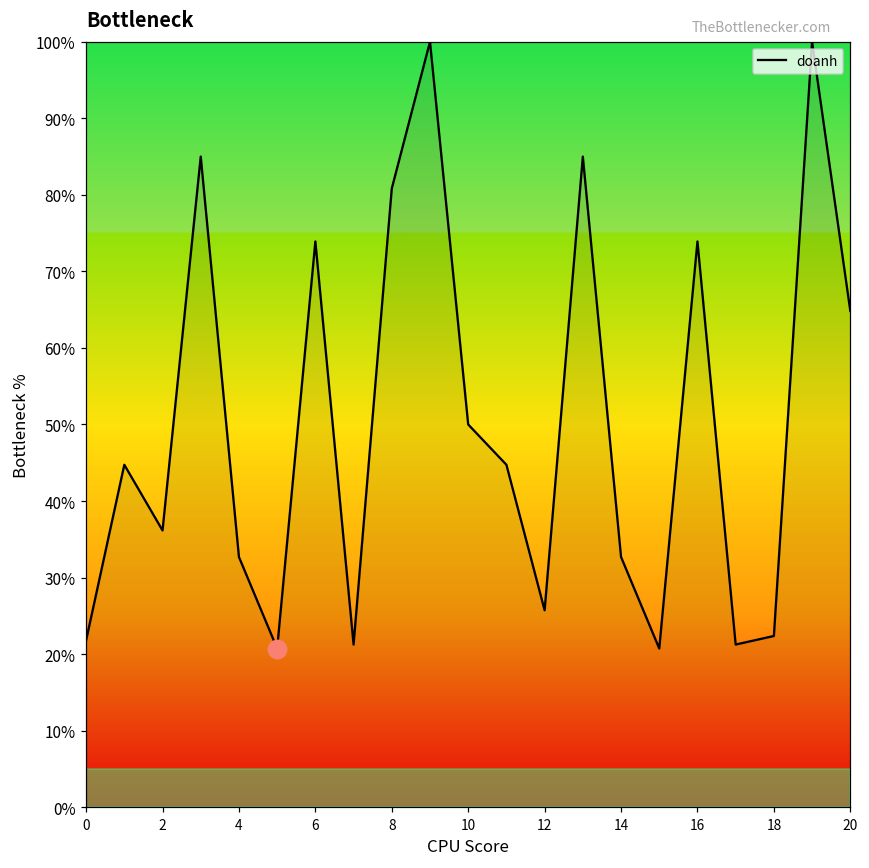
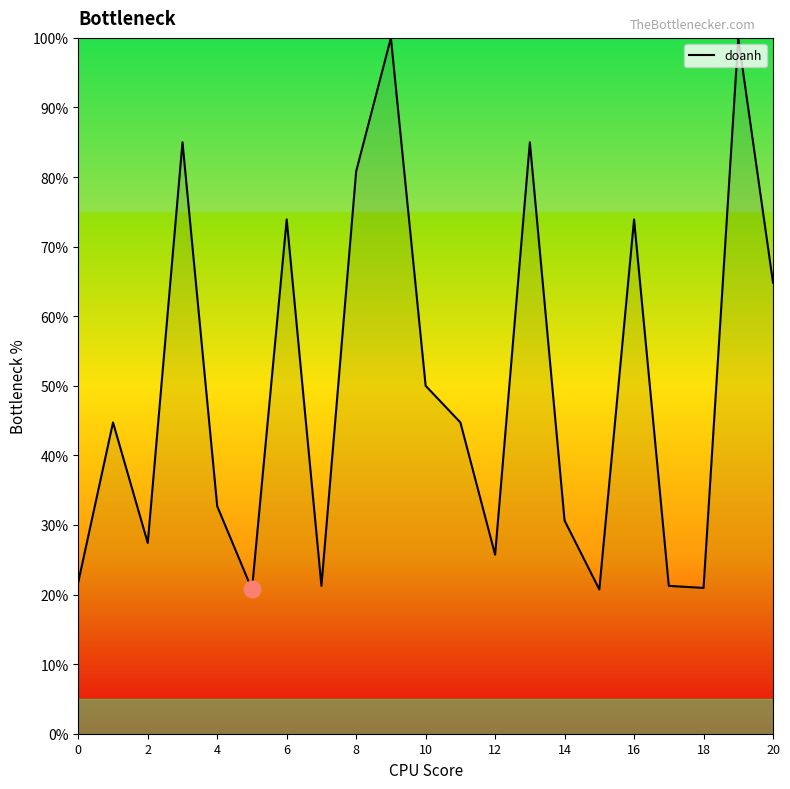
doanh, 2: 36% -> 27%
doanh, 14: 33% -> 31%
doanh, 18: 22% -> 21%
